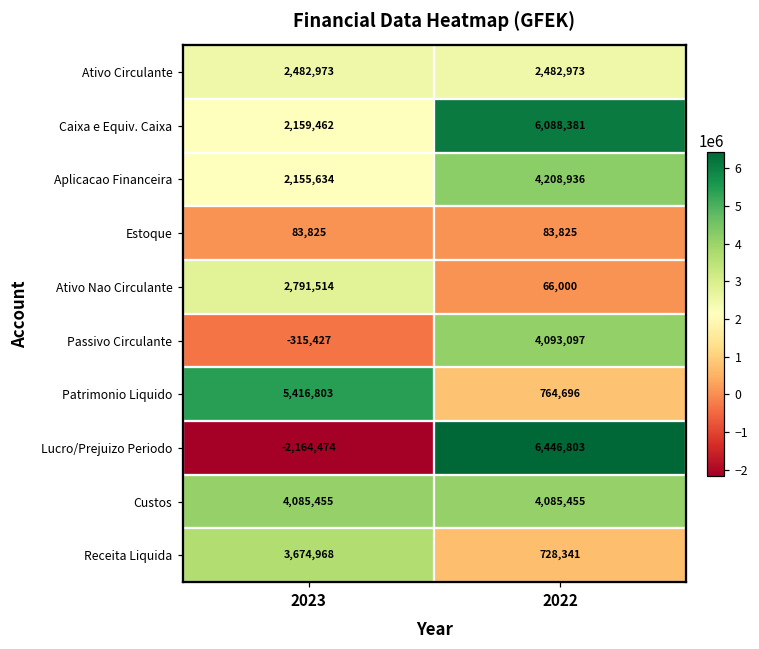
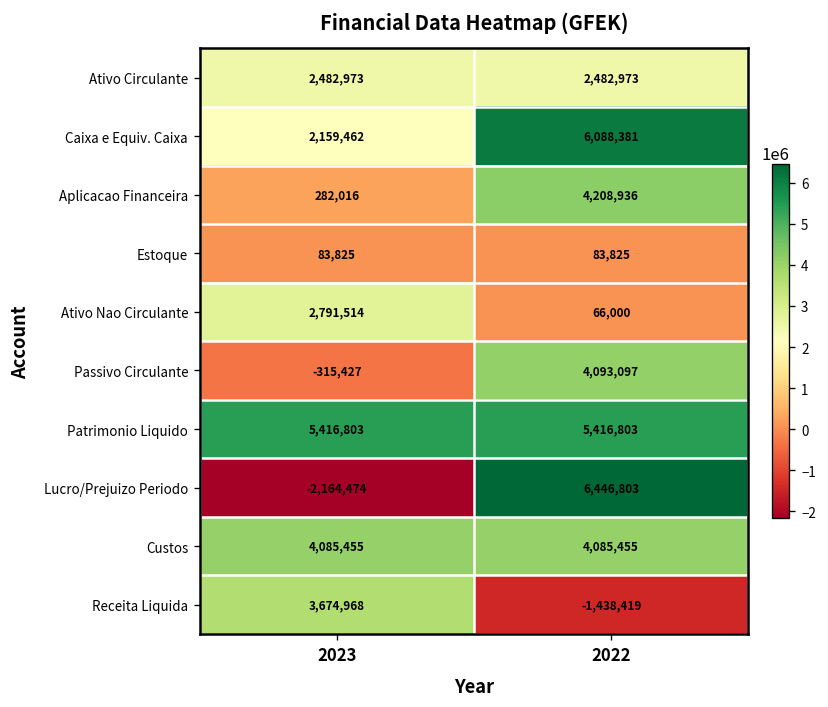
Aplicacao Financeira, 2023: 2,155,634 -> 282,016
Patrimonio Liquido, 2022: 764,696 -> 5,416,803
Receita Liquida, 2022: 728,341 -> -1,438,419
